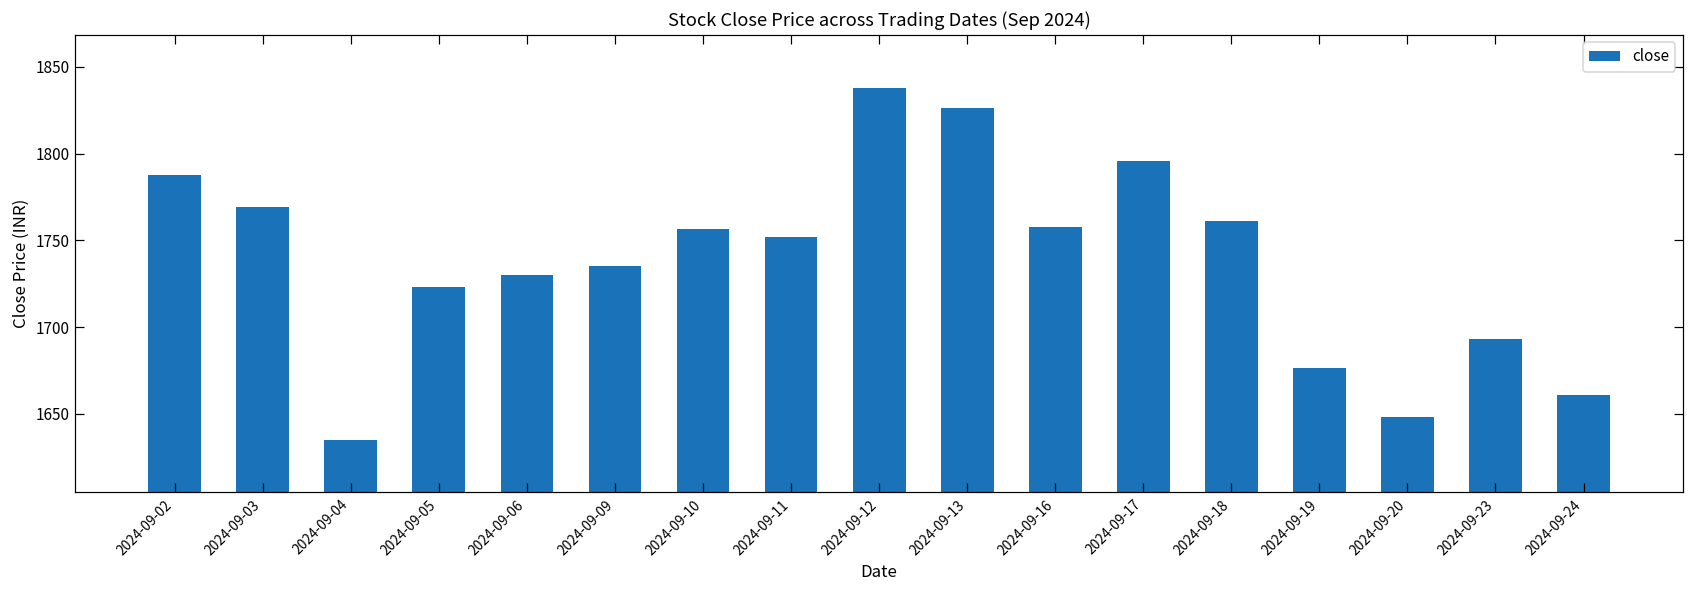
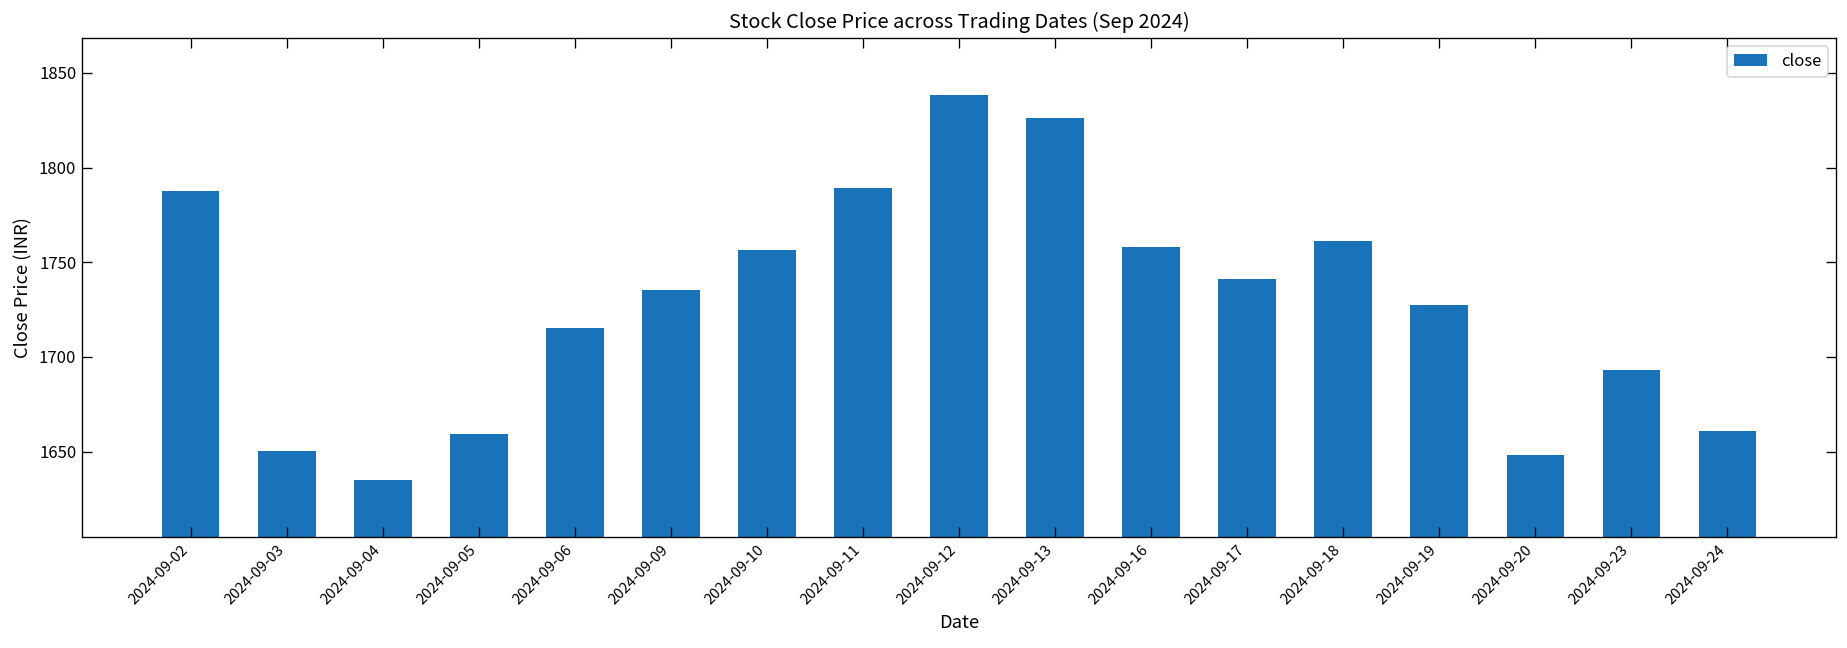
2024-09-03: 1769 -> 1651
2024-09-05: 1723 -> 1659
2024-09-06: 1730 -> 1716
2024-09-11: 1752 -> 1789
2024-09-17: 1796 -> 1741
2024-09-19: 1676 -> 1727
